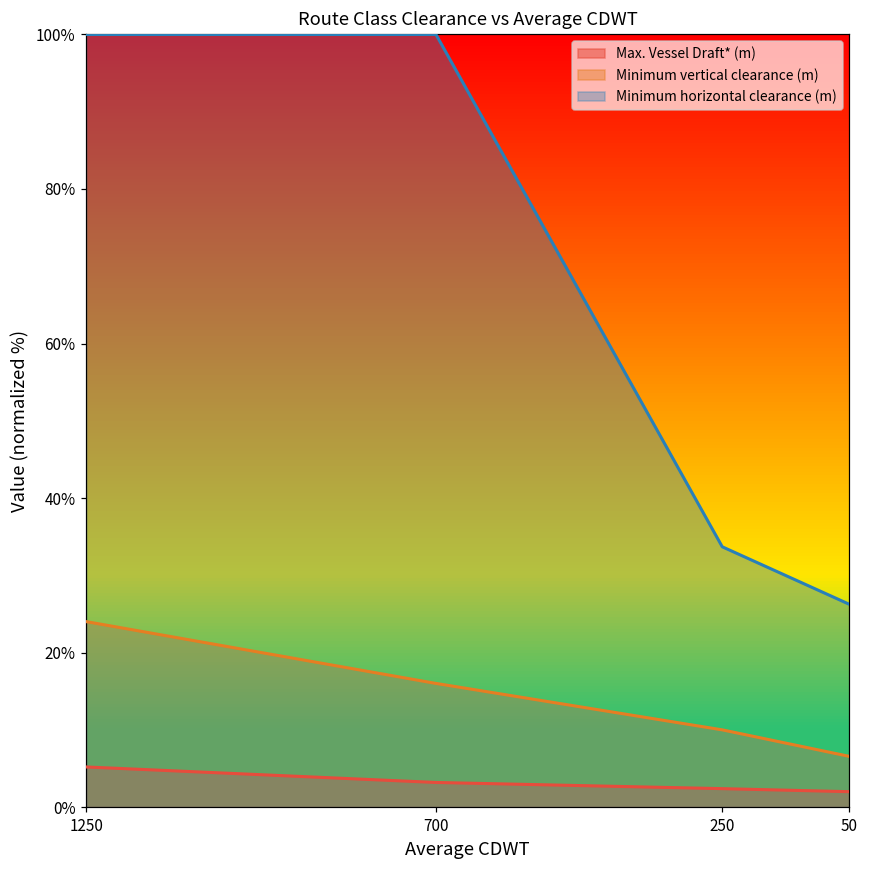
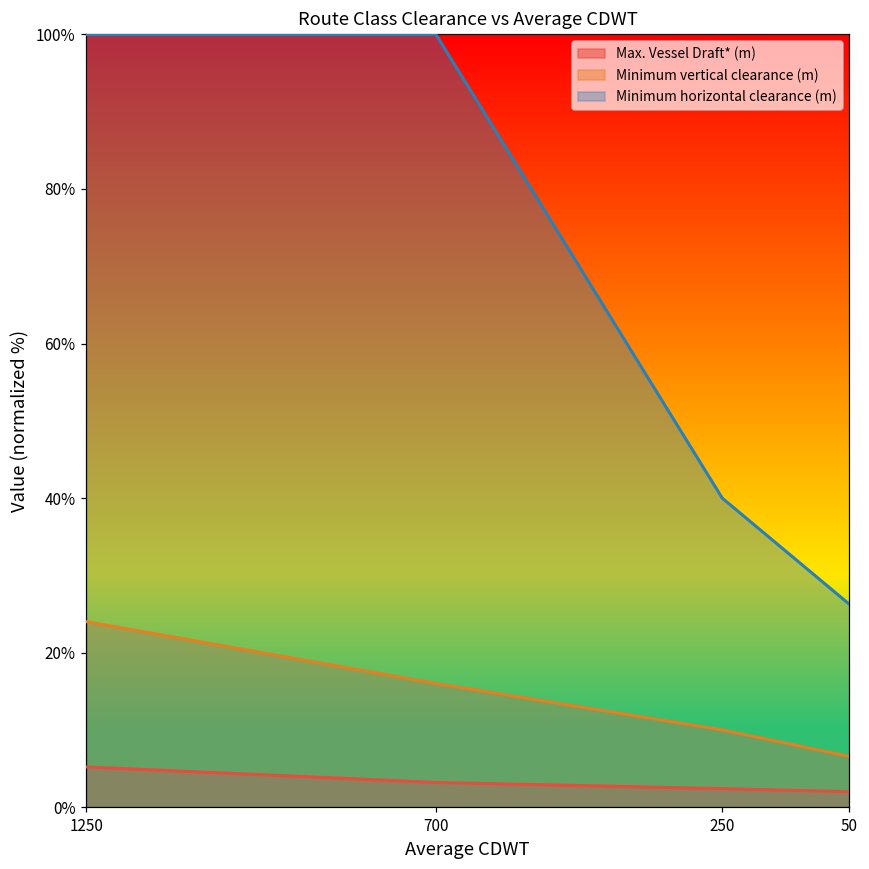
Minimum horizontal clearance (m), 250: 34% -> 40%
